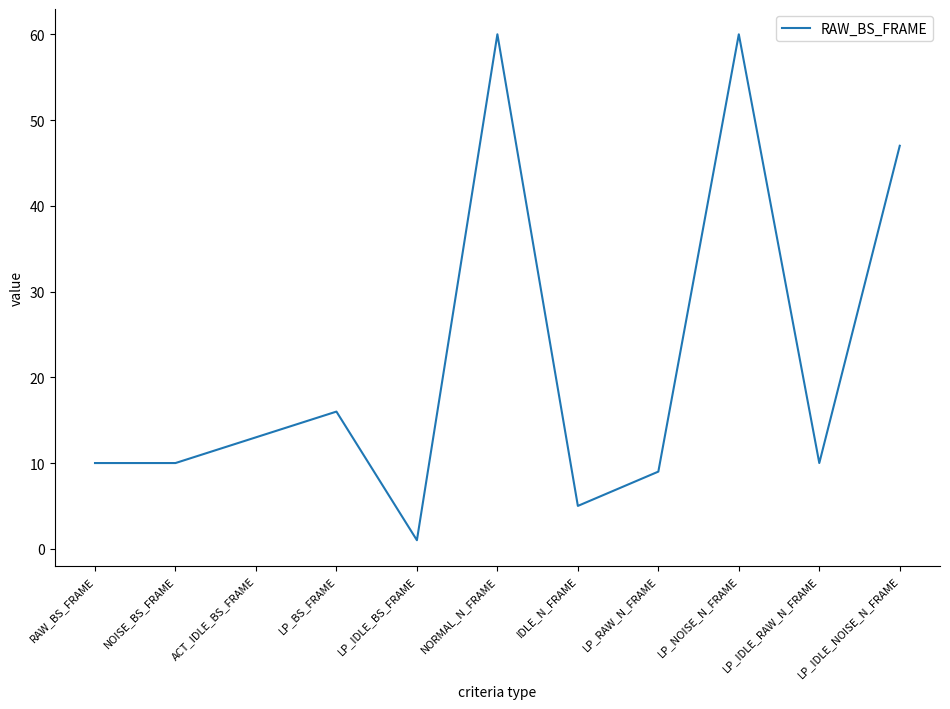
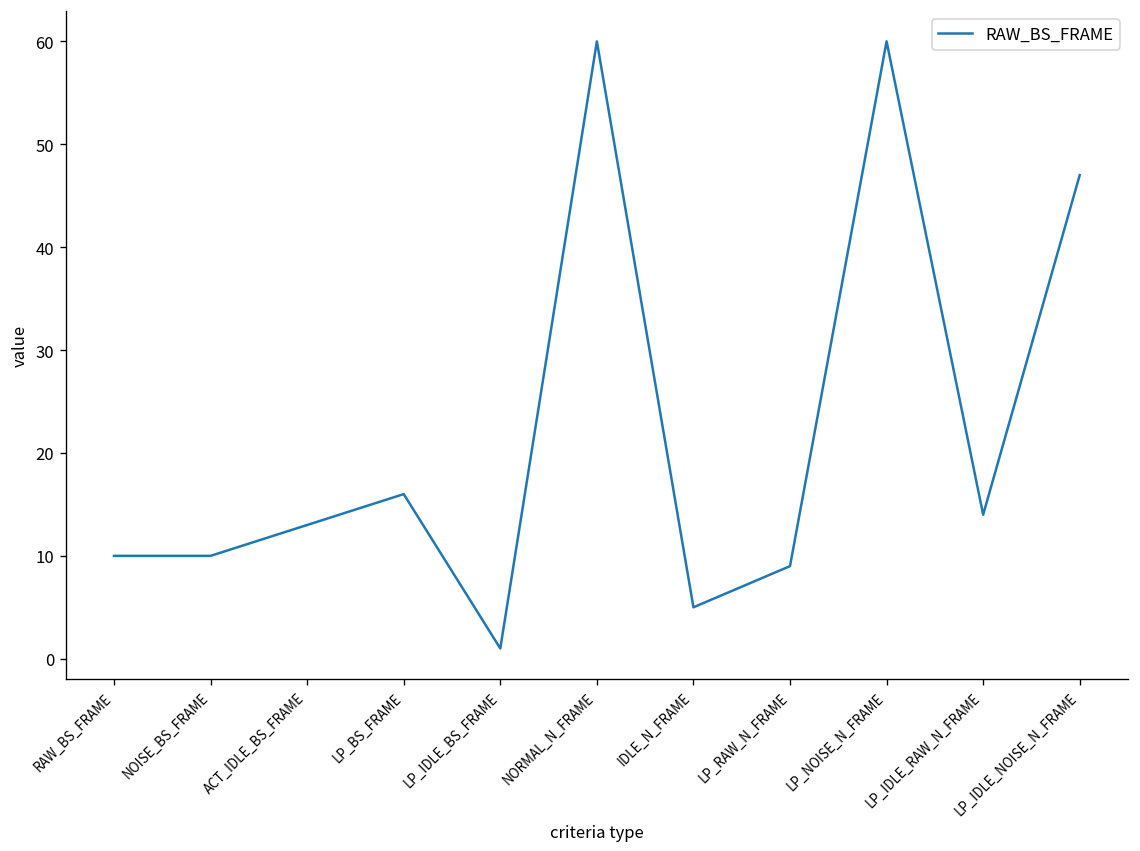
LP_IDLE_RAW_N_FRAME: 10 -> 14
